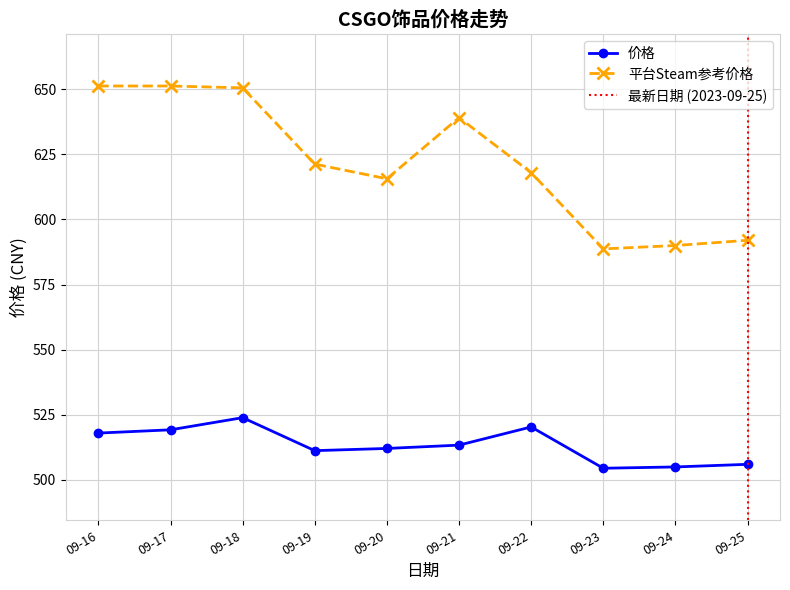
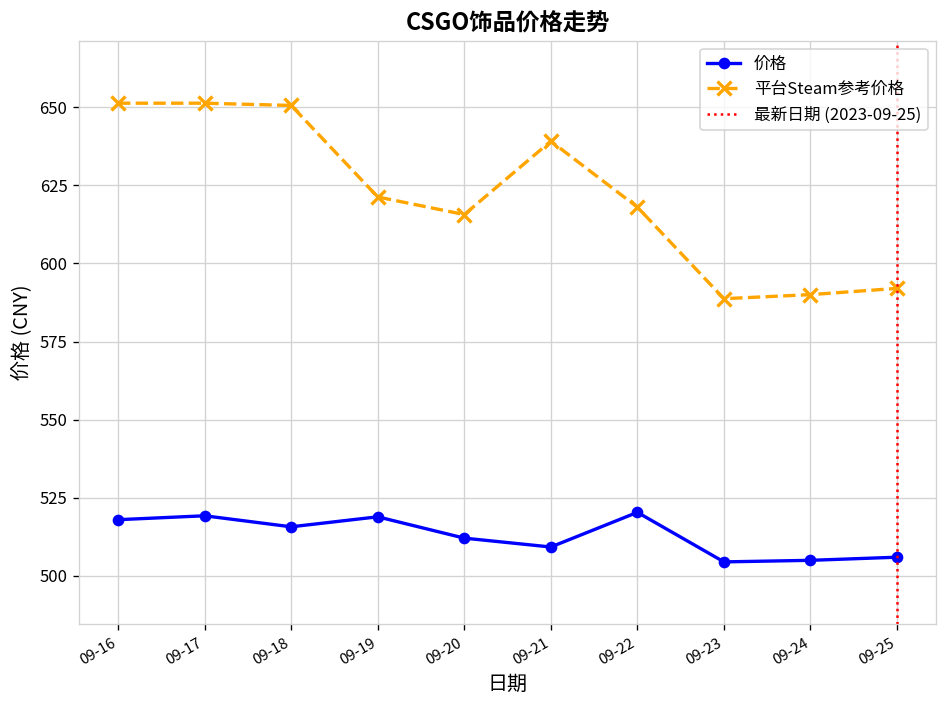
价格, 09-18: 524 -> 516
价格, 09-19: 511 -> 519
价格, 09-21: 513 -> 509
